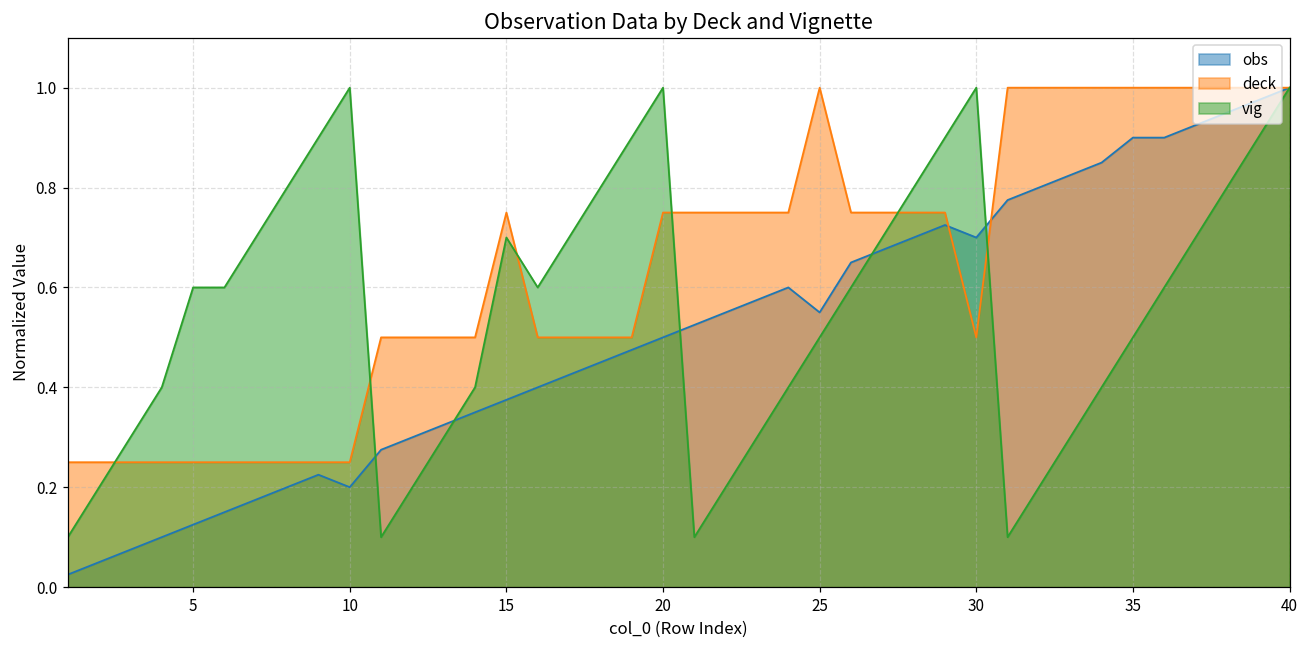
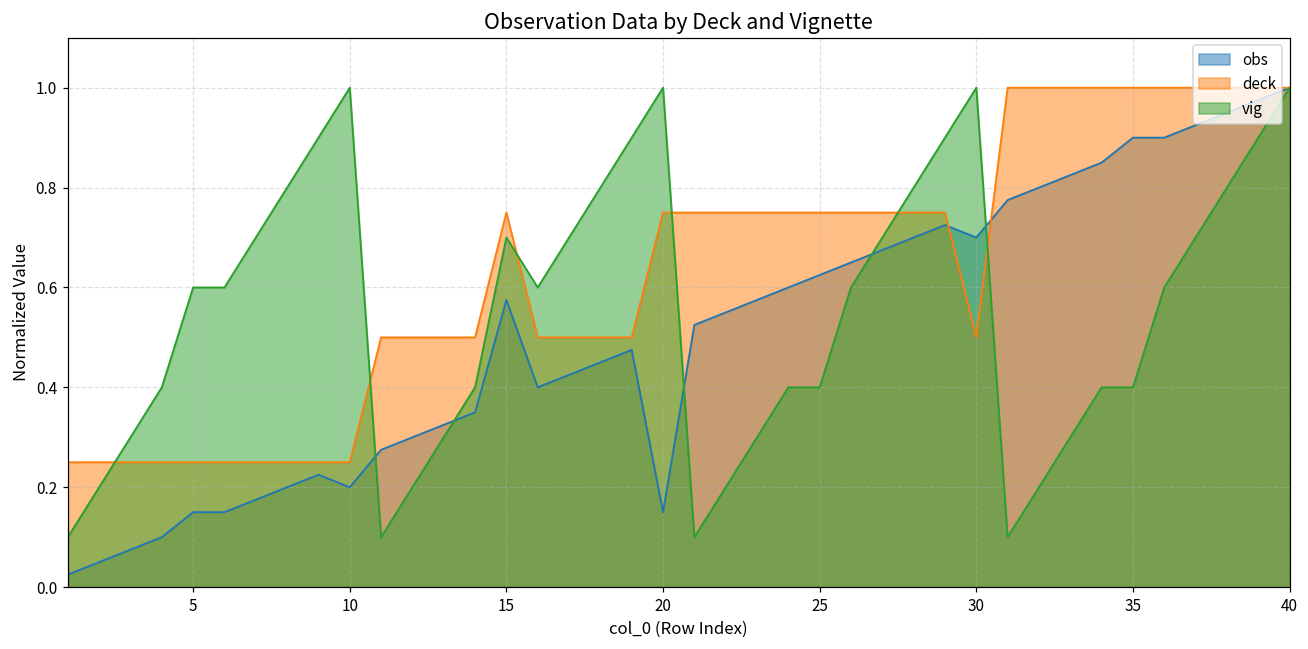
obs, 5: 0.13 -> 0.15
obs, 15: 0.38 -> 0.58
obs, 20: 0.50 -> 0.15
obs, 25: 0.55 -> 0.63
deck, 25: 1.00 -> 0.75
vig, 25: 0.50 -> 0.40
vig, 35: 0.50 -> 0.40
